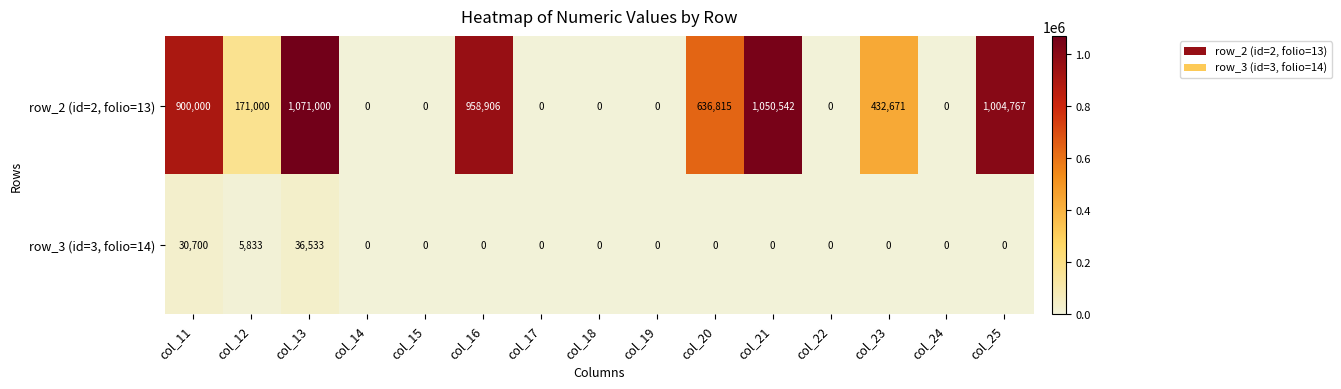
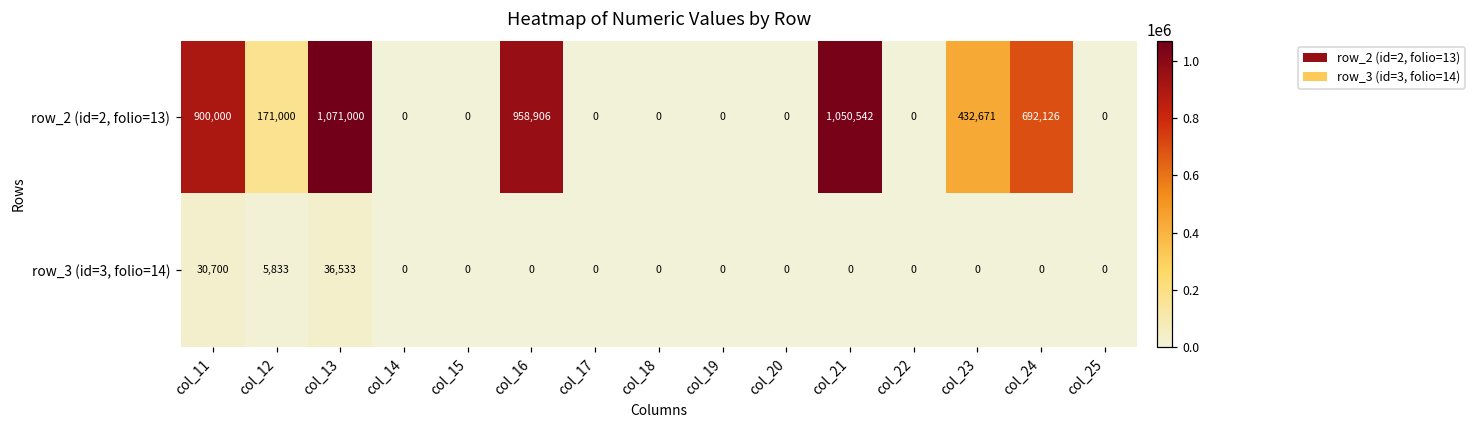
row_2 (id=2, folio=13), col_20: 636,815 -> 0
row_2 (id=2, folio=13), col_24: 0 -> 692,126
row_2 (id=2, folio=13), col_25: 1,004,767 -> 0
